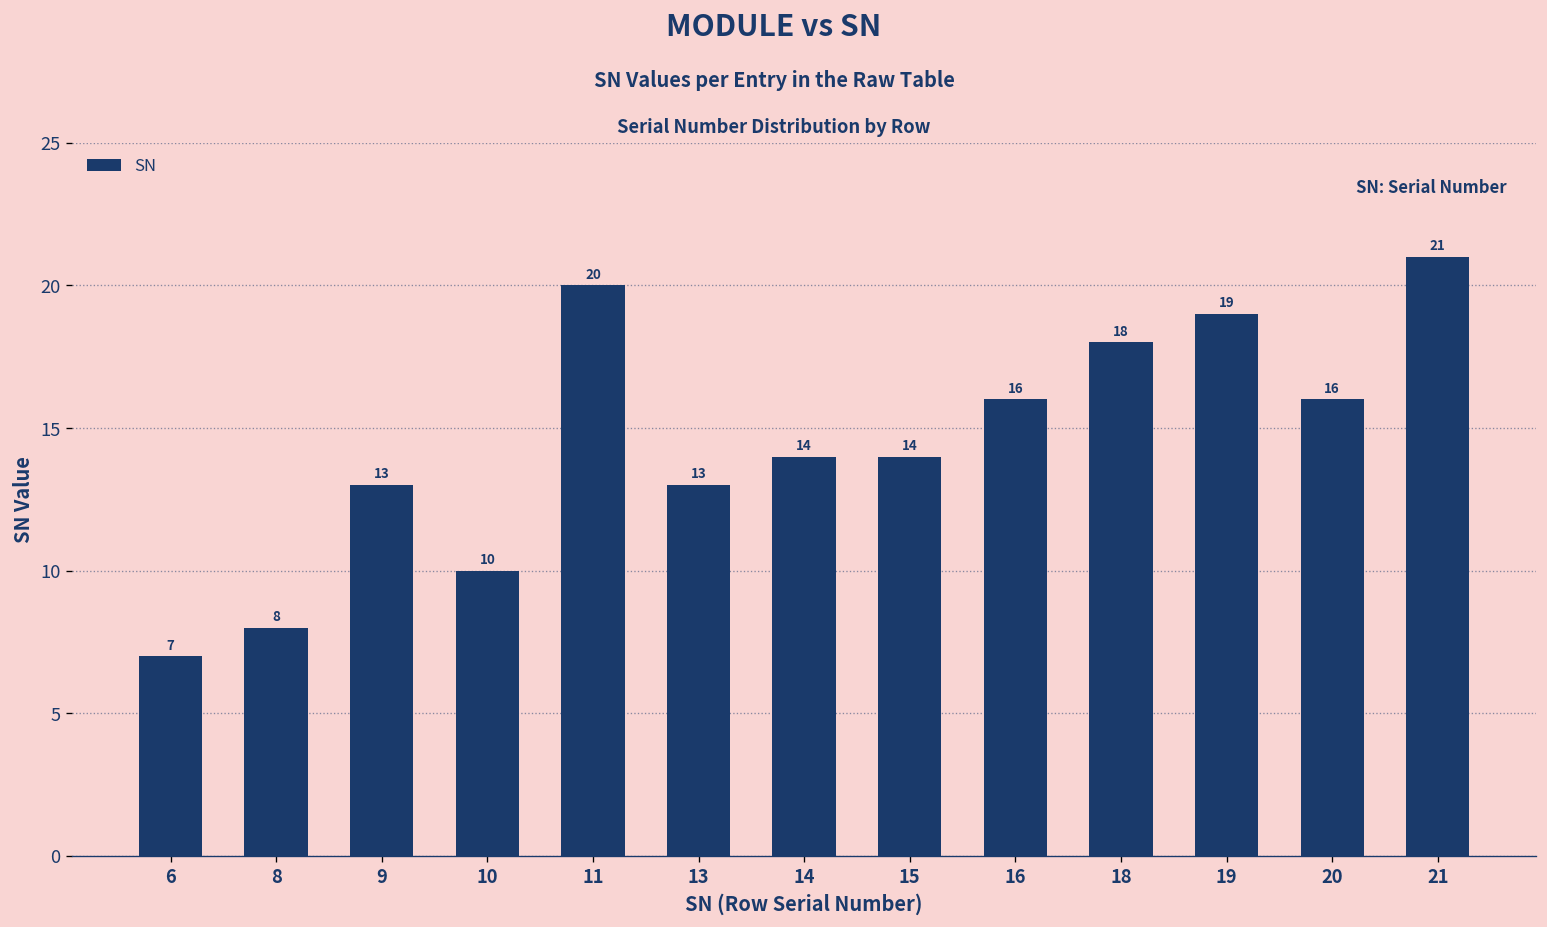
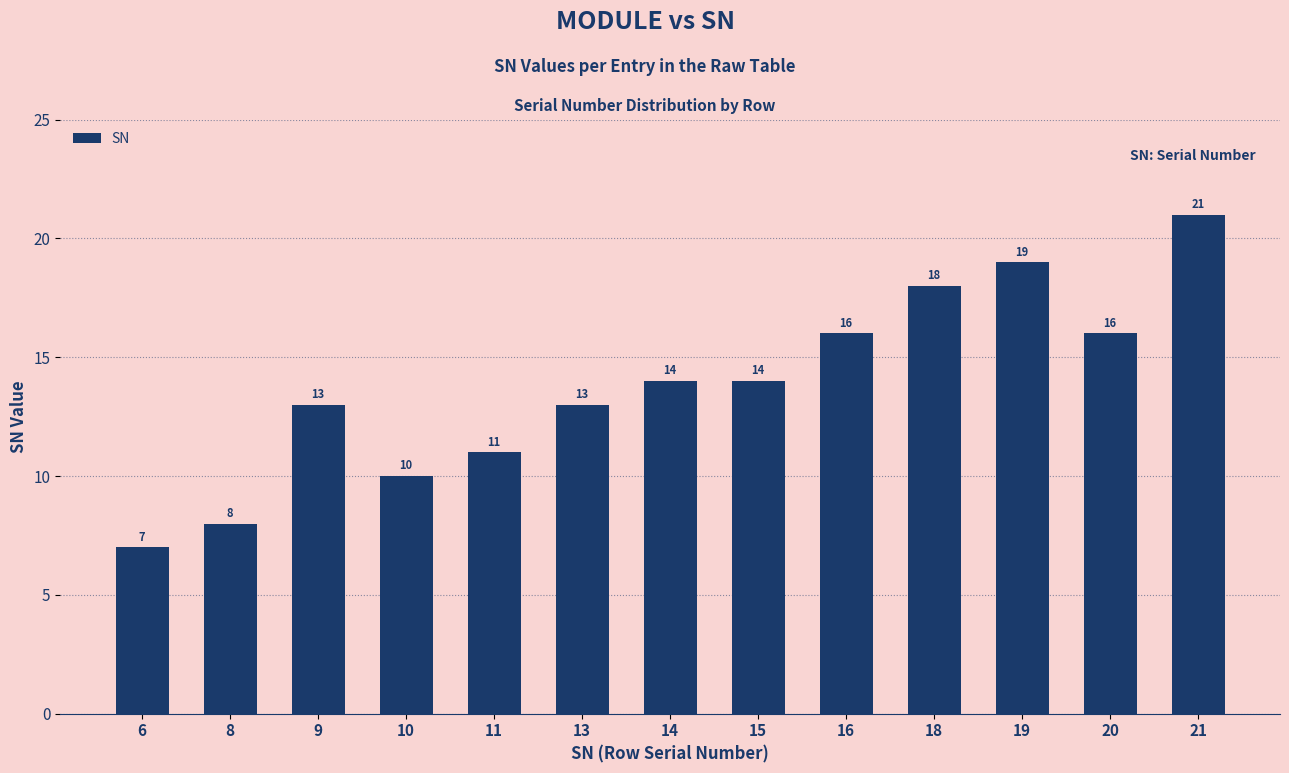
11: 20 -> 11
